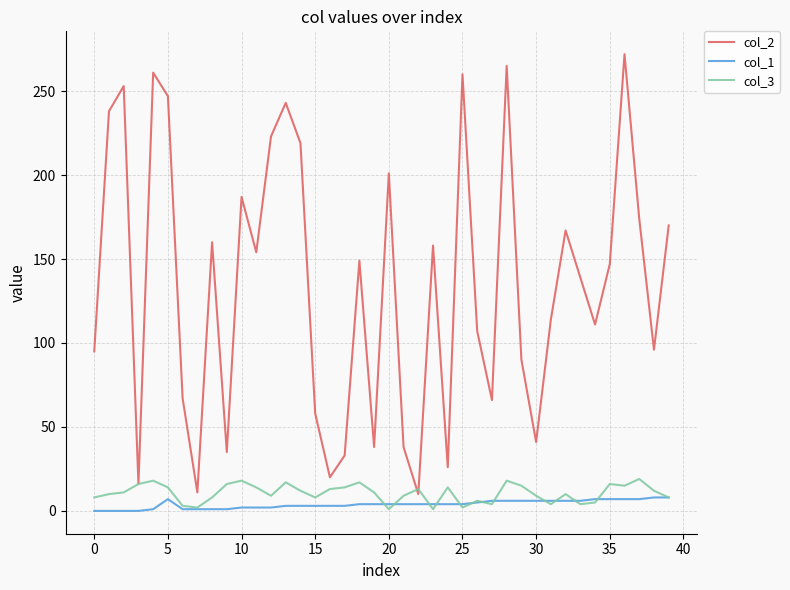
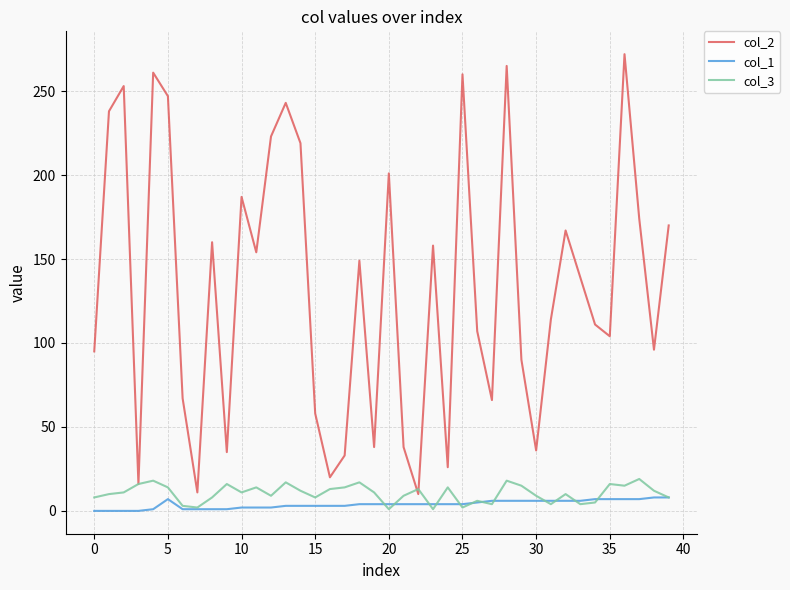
col_3, 10: 18 -> 11
col_2, 30: 41 -> 36
col_2, 35: 147 -> 104
